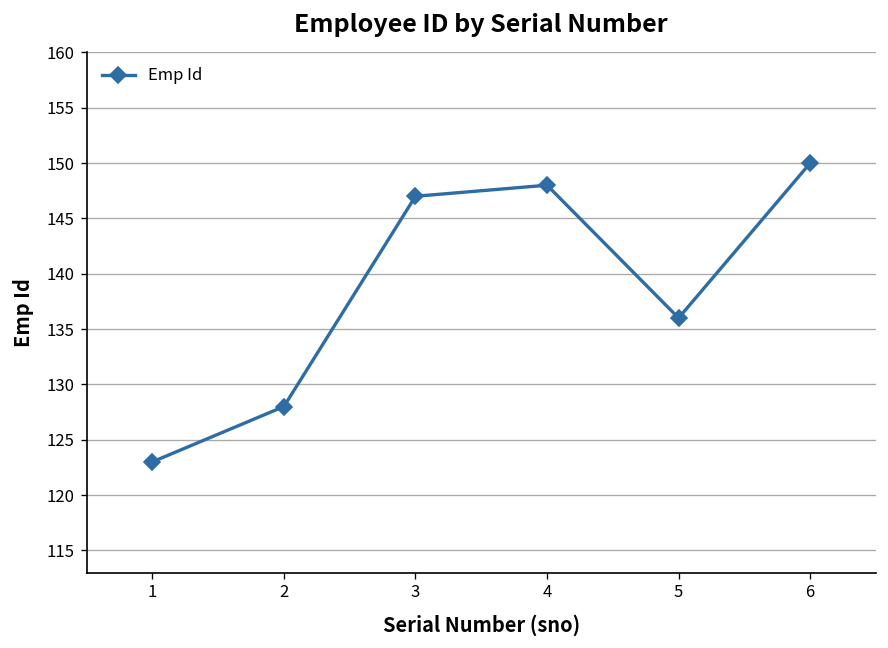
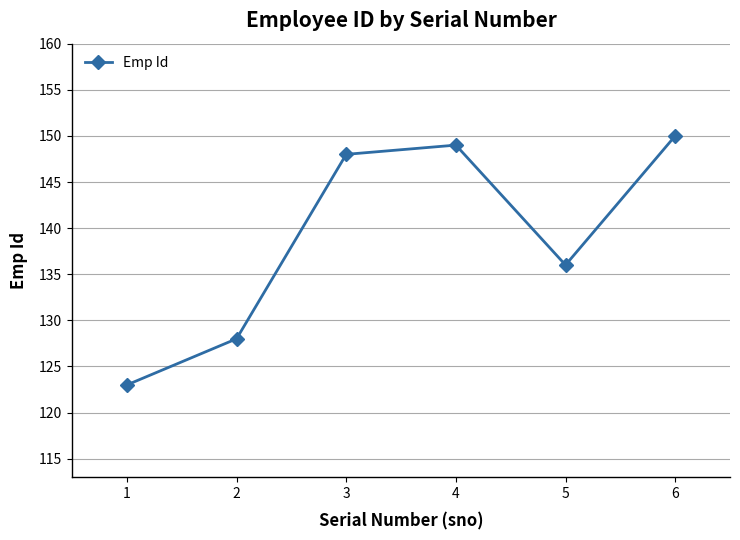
3: 147 -> 148
4: 148 -> 149
